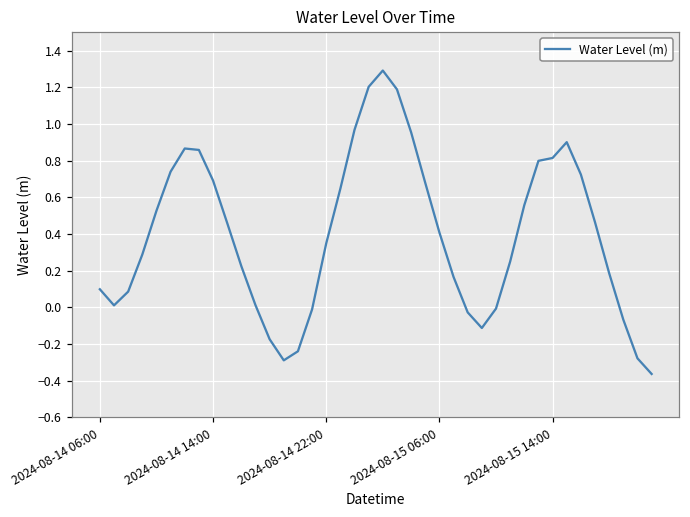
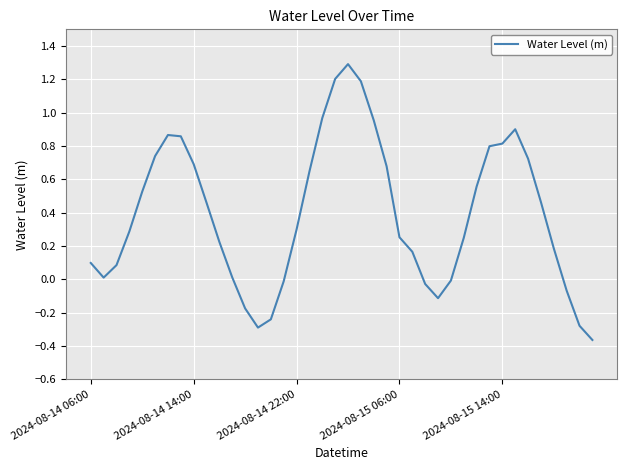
2024-08-14 22:00: 0.35 -> 0.30
2024-08-15 06:00: 0.41 -> 0.25
